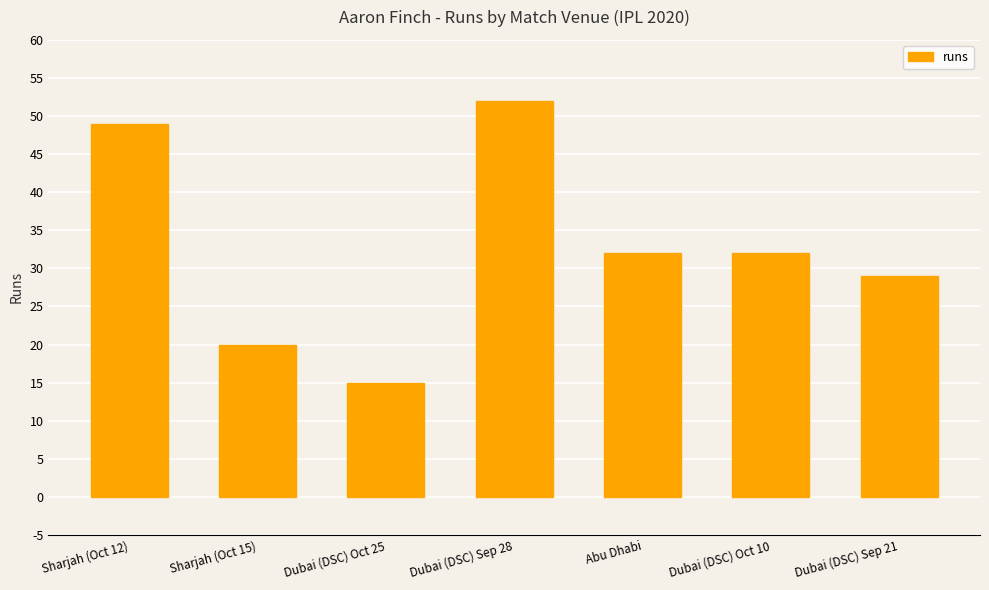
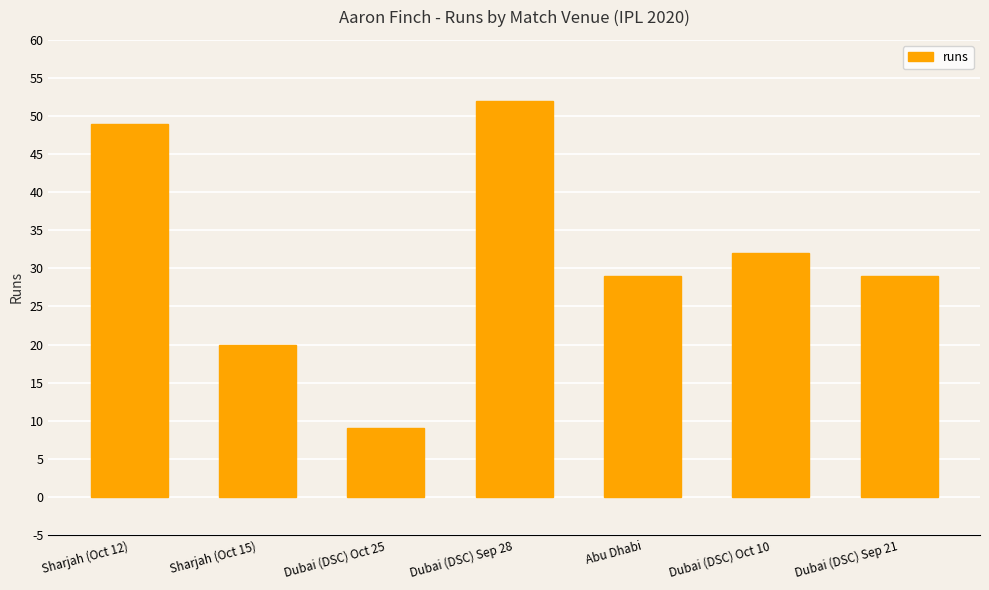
Dubai (DSC) Oct 25: 15 -> 9
Abu Dhabi: 32 -> 29
